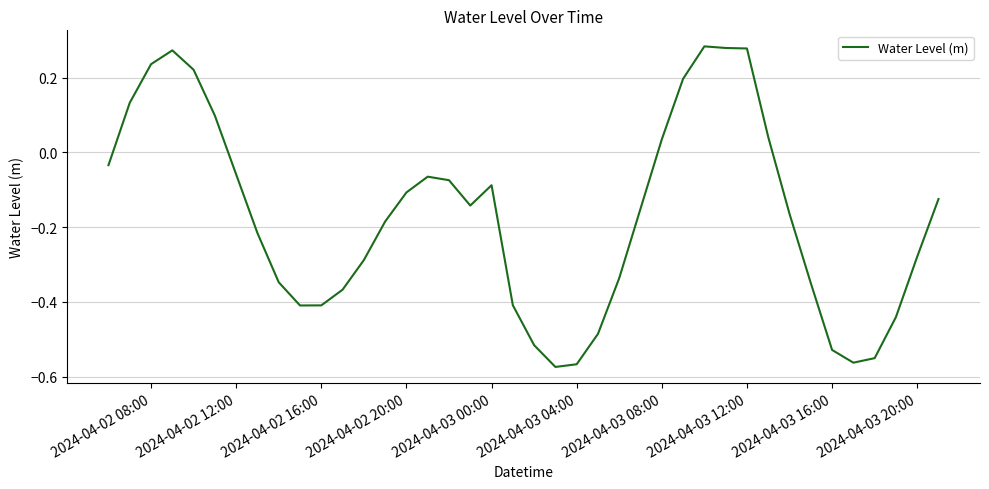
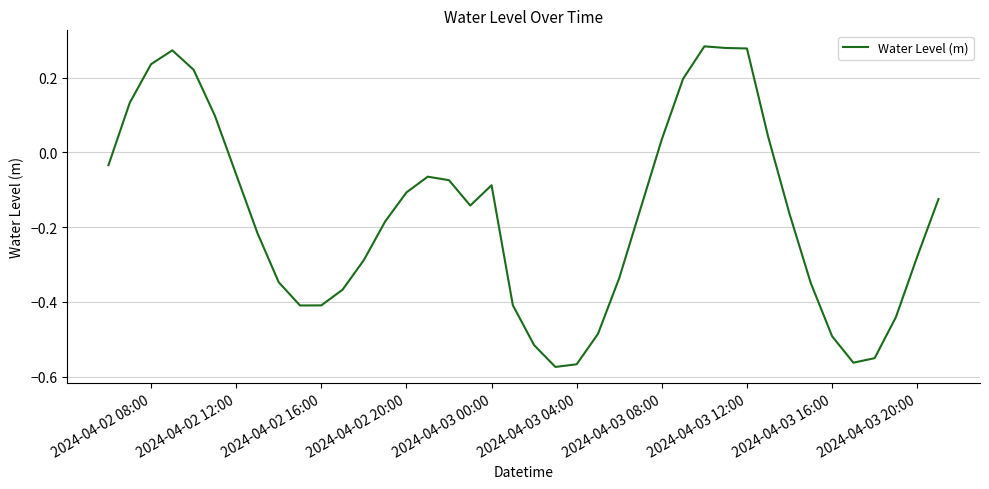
2024-04-03 16:00: -0.53 -> -0.49
